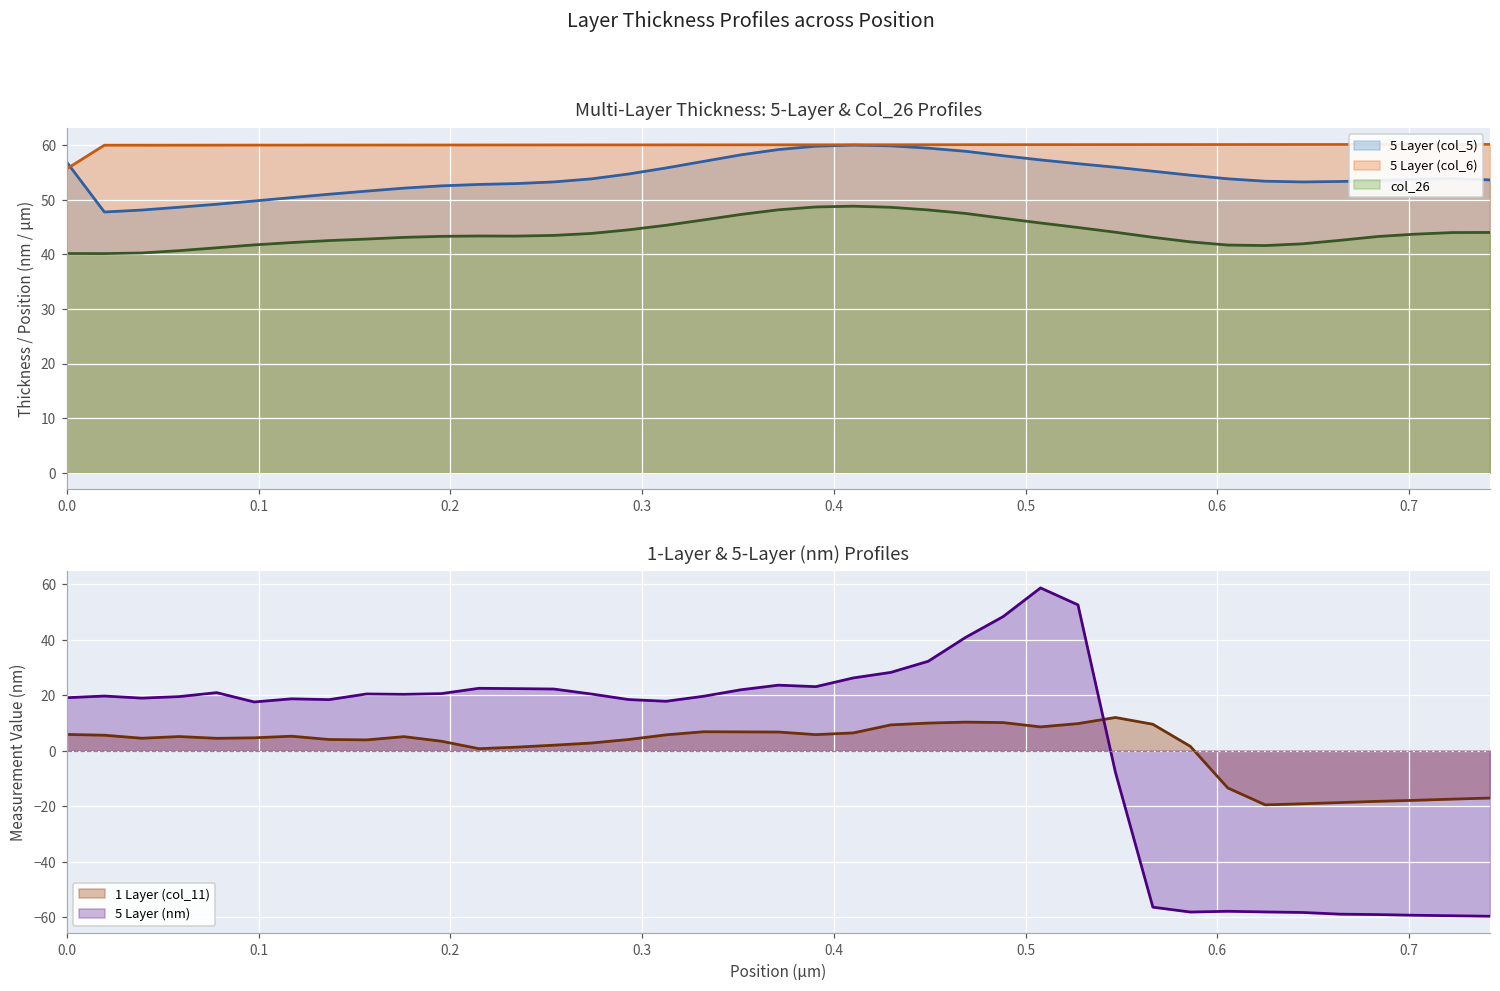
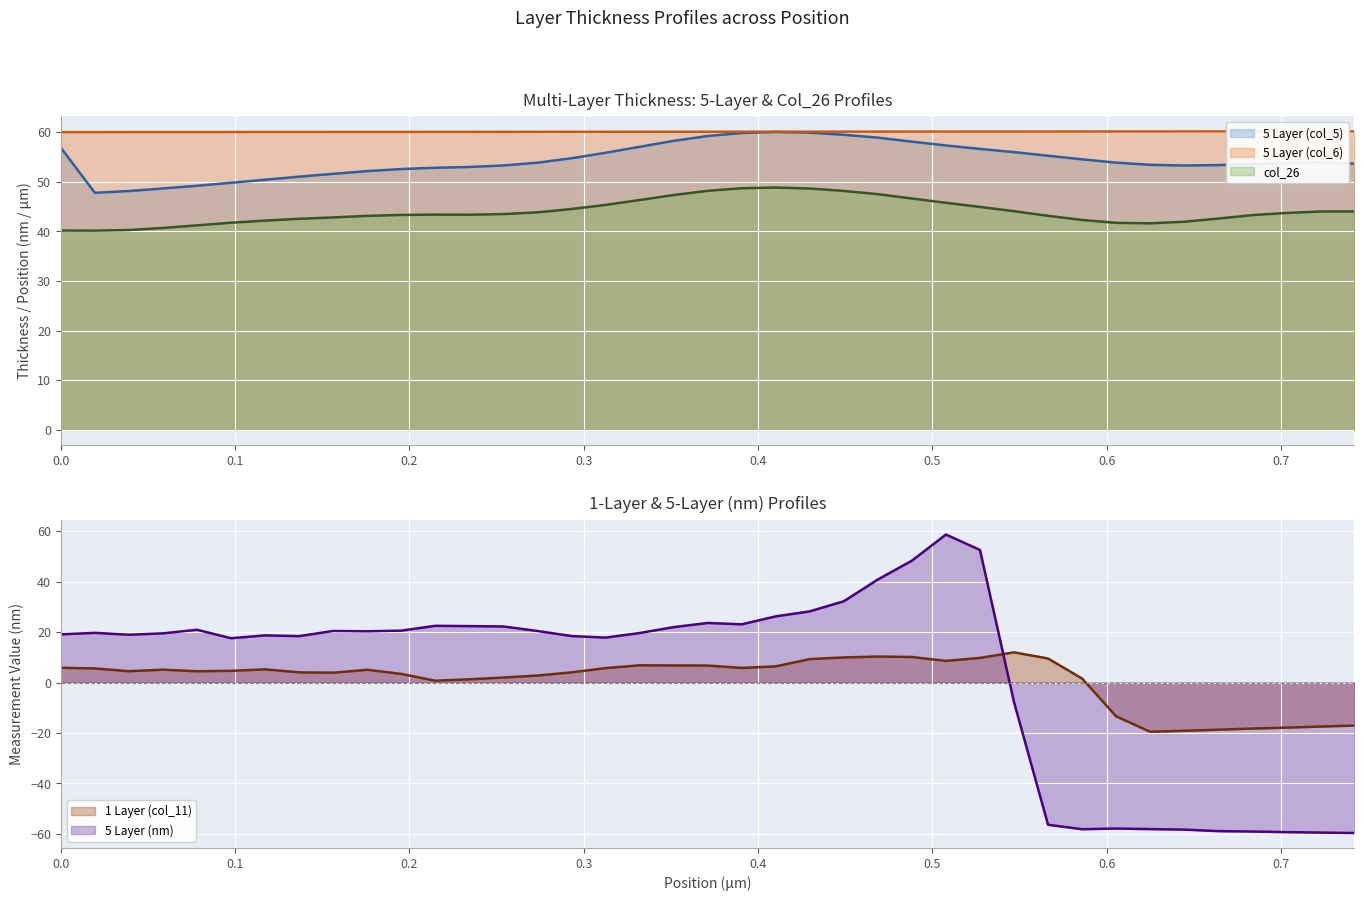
Multi-Layer Thickness: 5-Layer & Col_26 Profiles, 5 Layer (col_6), 0.0: 56 -> 60
